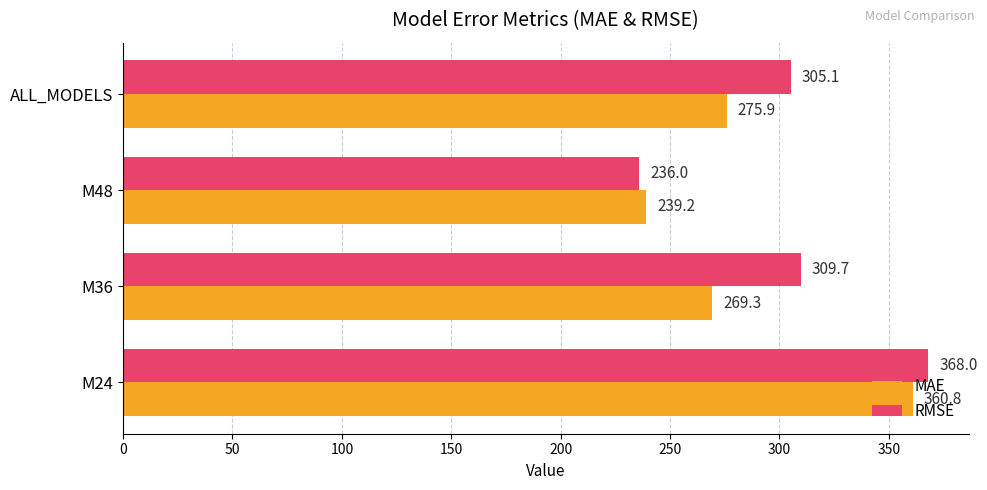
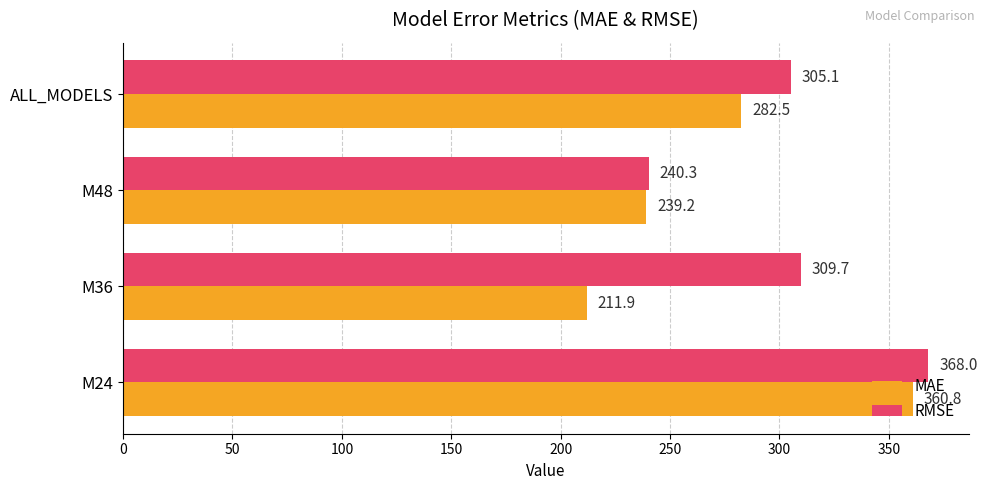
MAE, ALL_MODELS: 275.9 -> 282.5
RMSE, M48: 236.0 -> 240.3
MAE, M36: 269.3 -> 211.9
